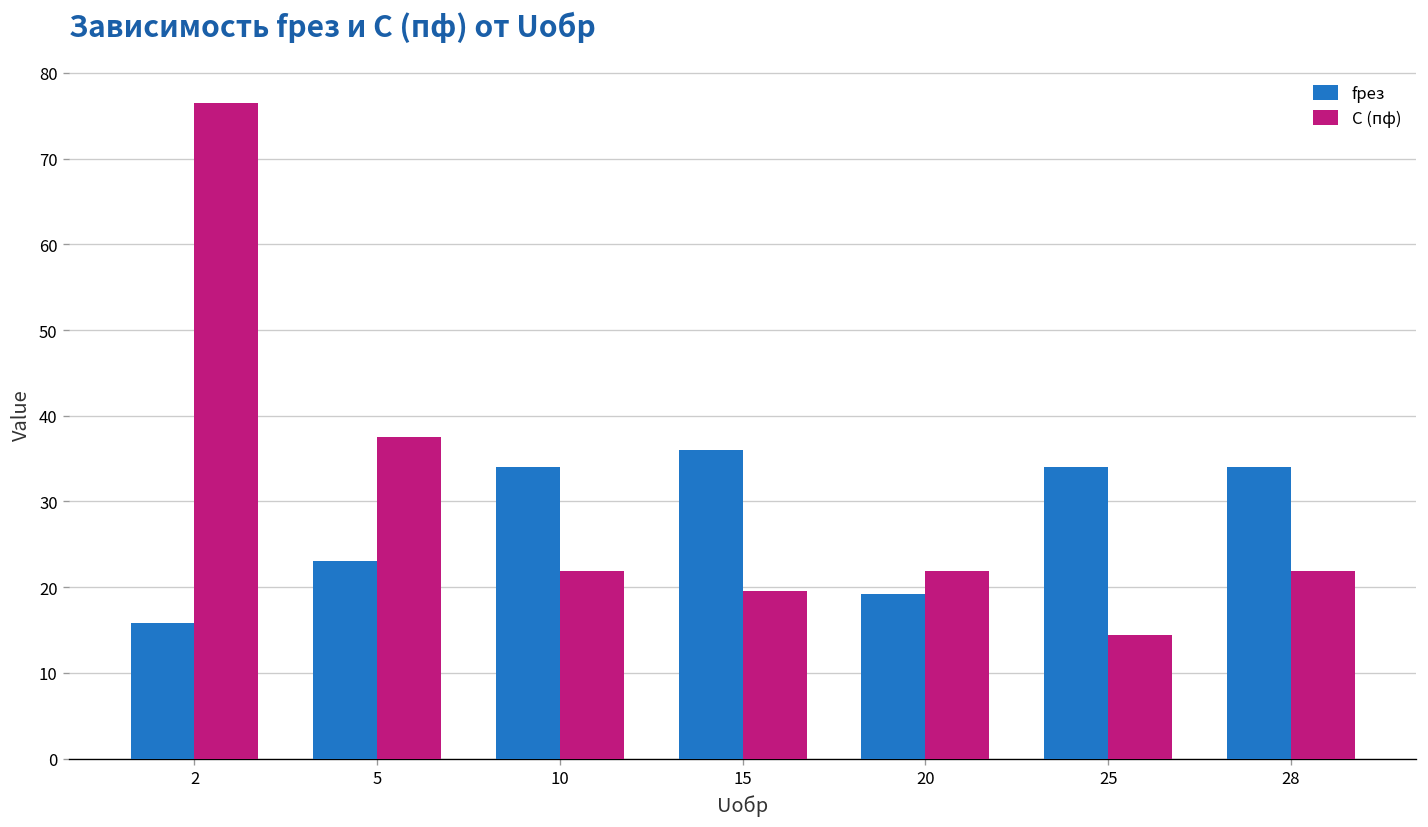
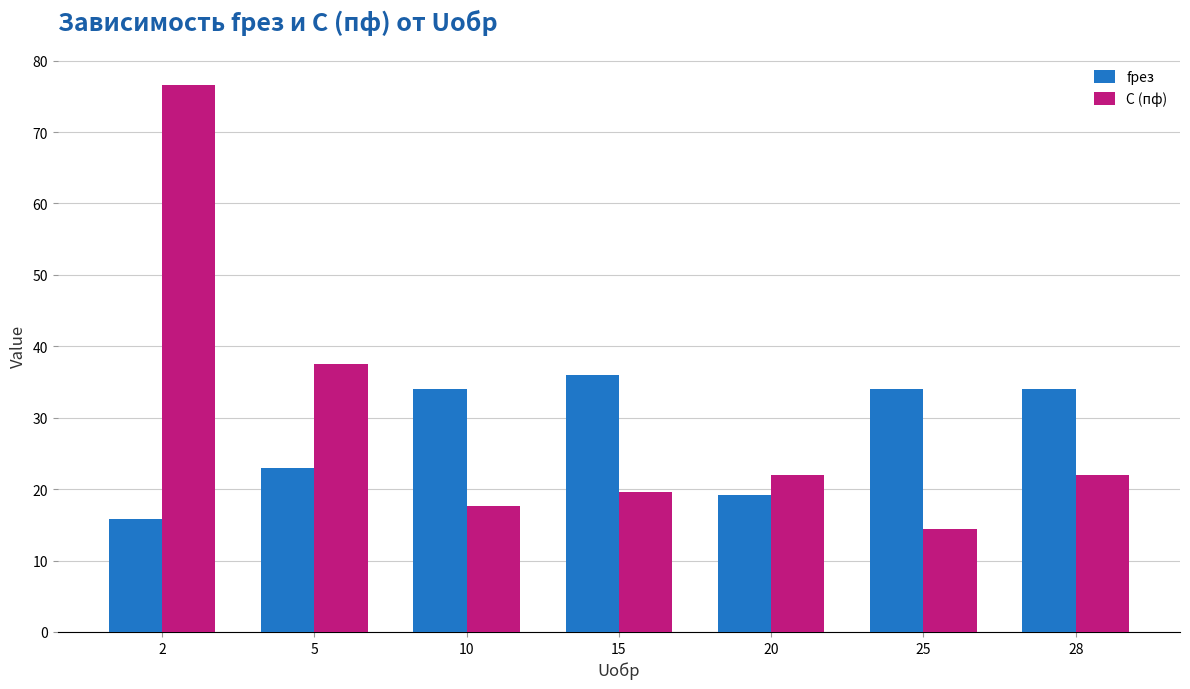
C (пф), 10: 22 -> 18
